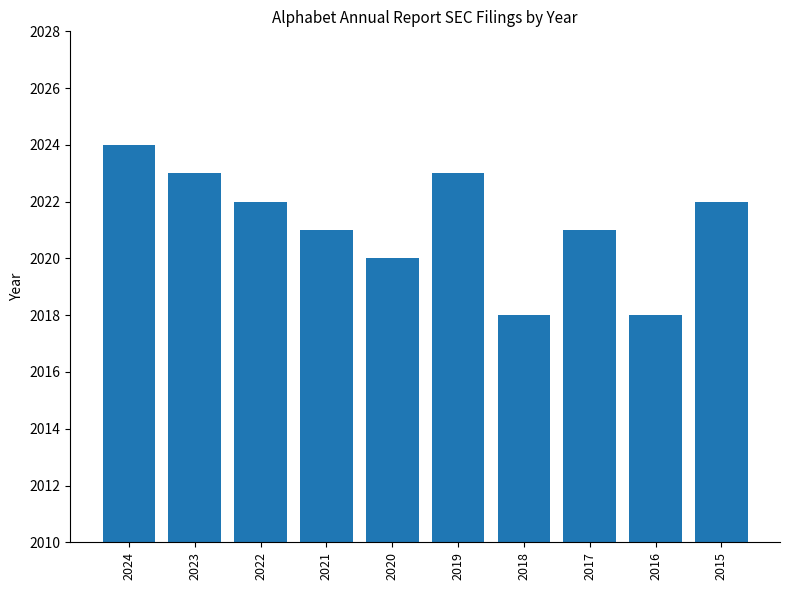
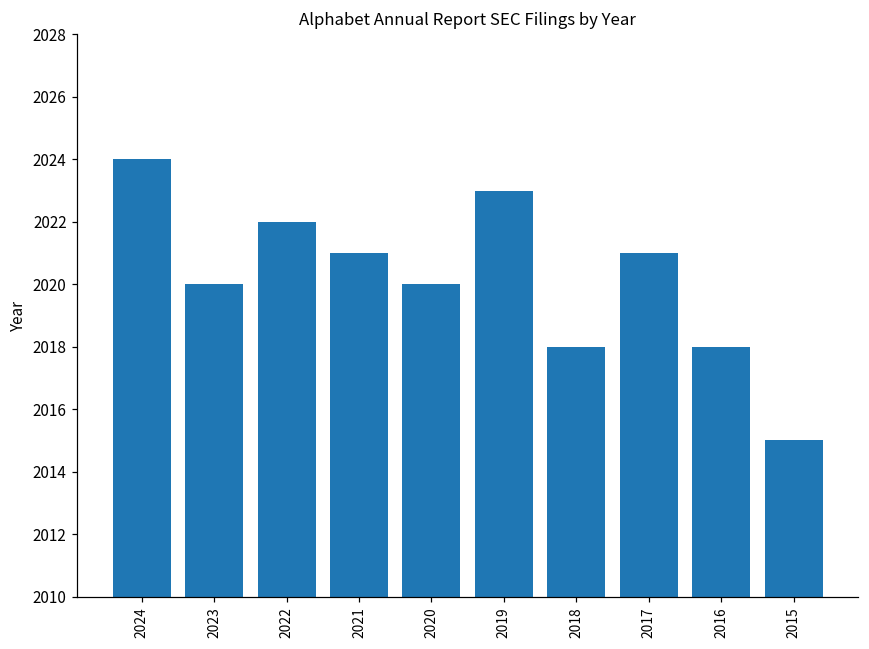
2023: 2023 -> 2020
2015: 2022 -> 2015
